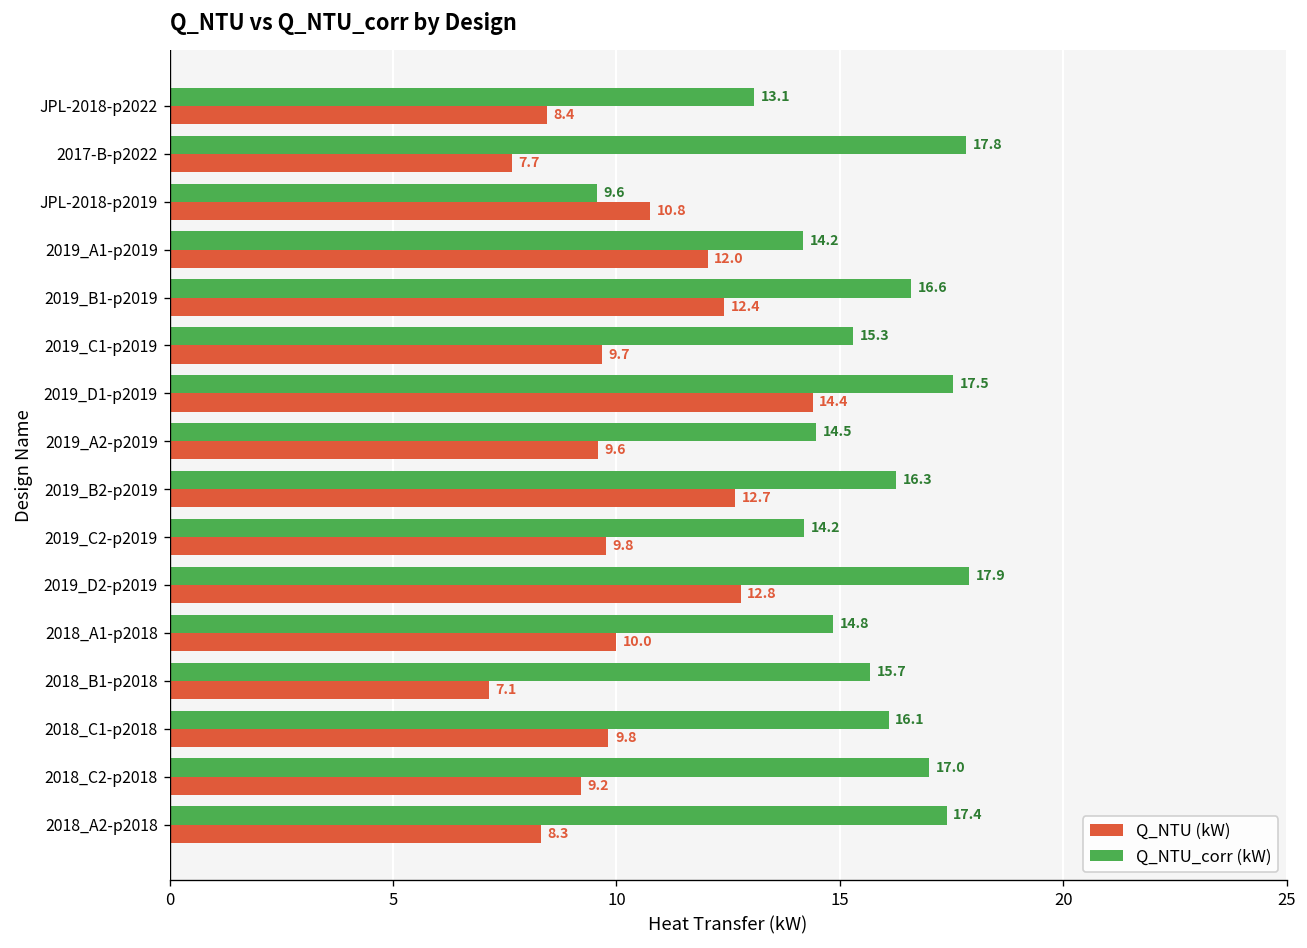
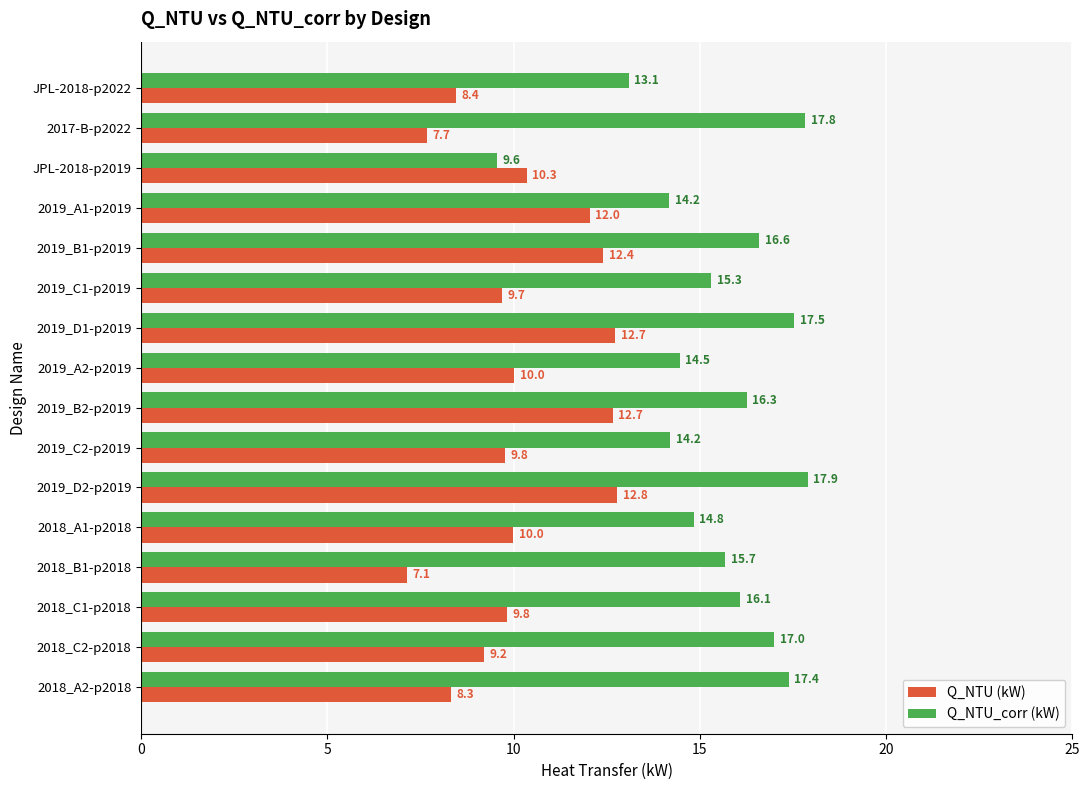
Q_NTU (kW), JPL-2018-p2019: 10.8 -> 10.3
Q_NTU (kW), 2019_D1-p2019: 14.4 -> 12.7
Q_NTU (kW), 2019_A2-p2019: 9.6 -> 10.0
